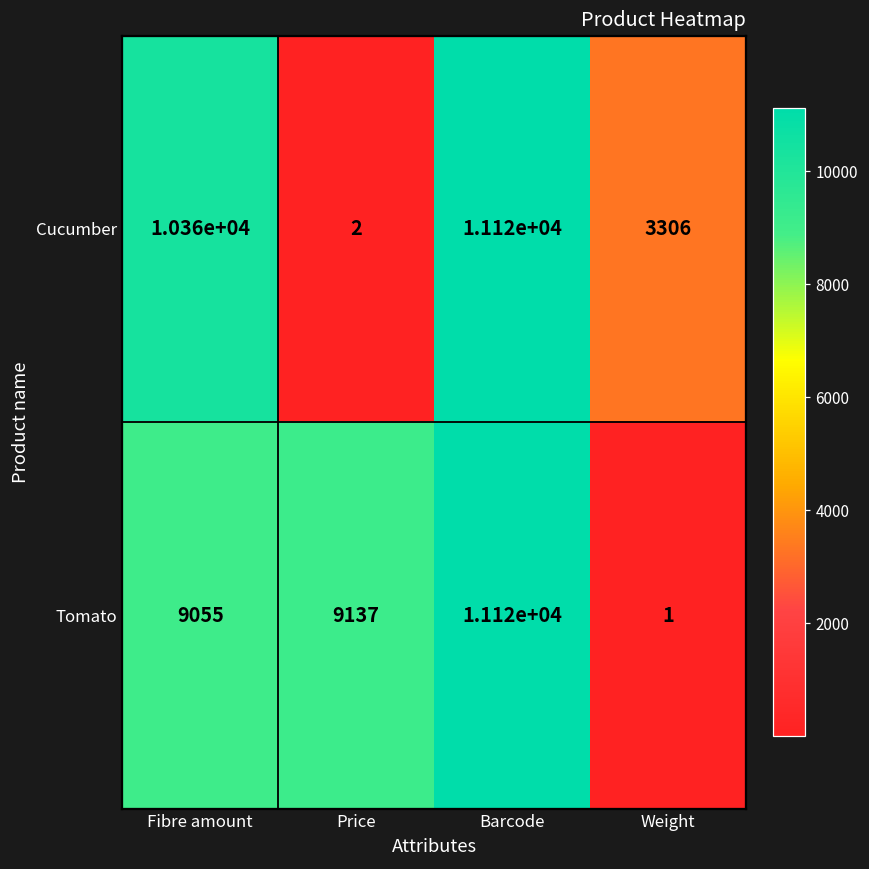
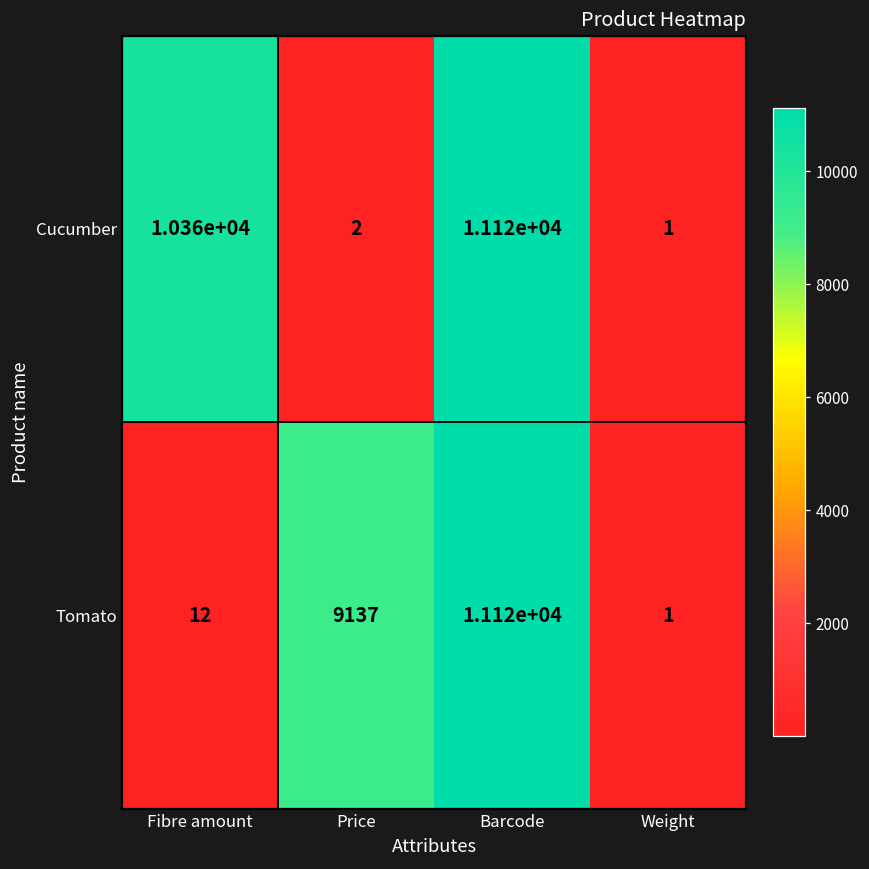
Cucumber, Weight: 3306 -> 1
Tomato, Fibre amount: 9055 -> 12
